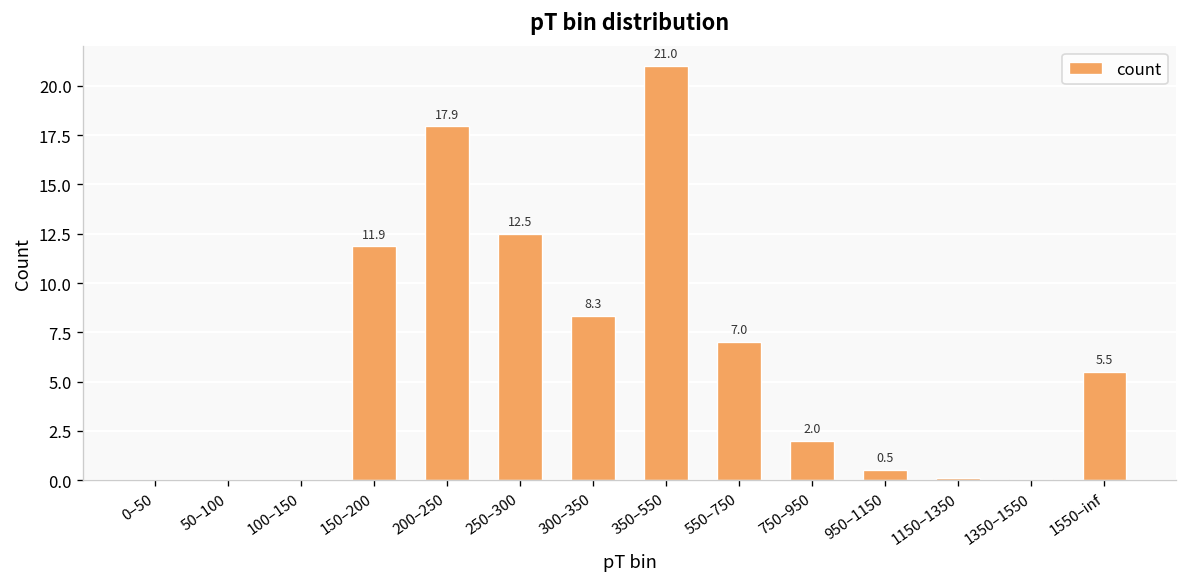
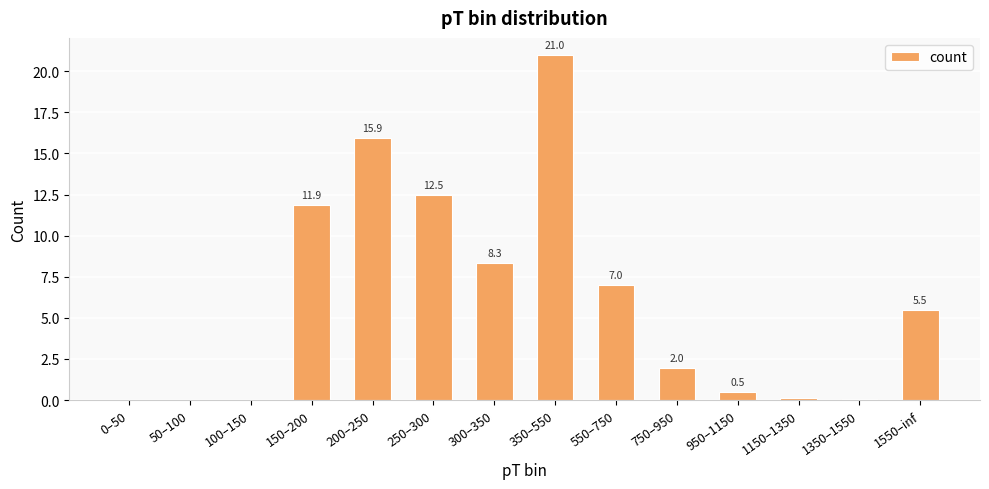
200–250: 17.9 -> 15.9
